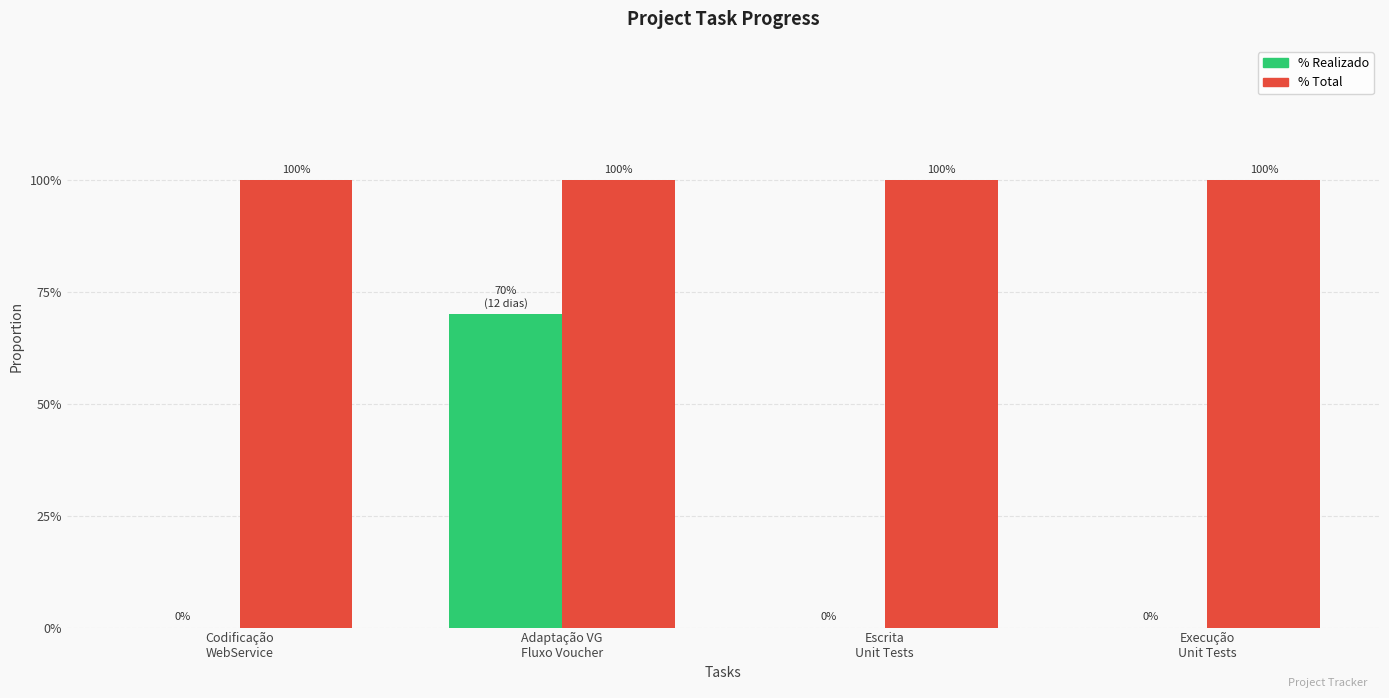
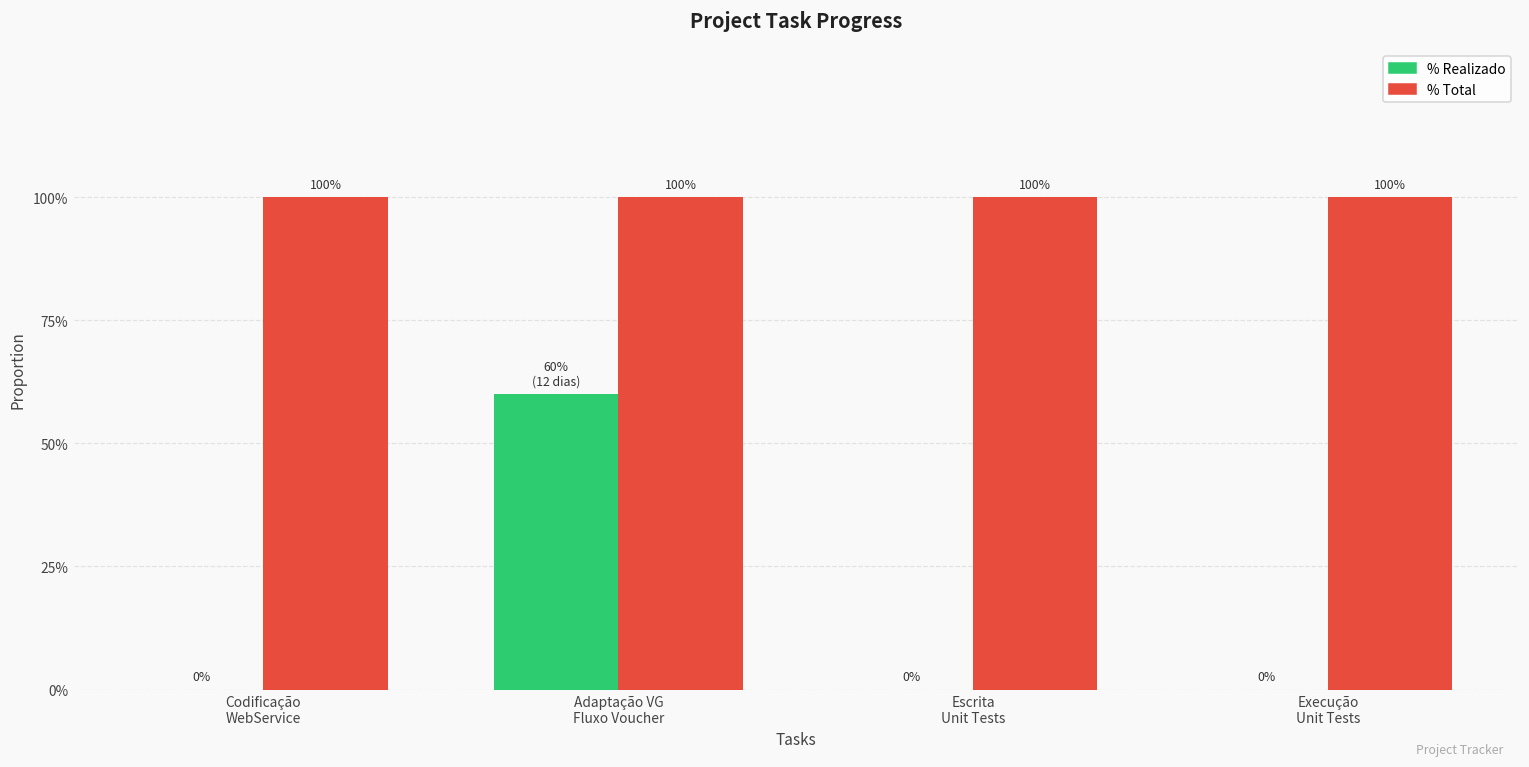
% Realizado, Adaptação VG Fluxo Voucher: 70% -> 60%
